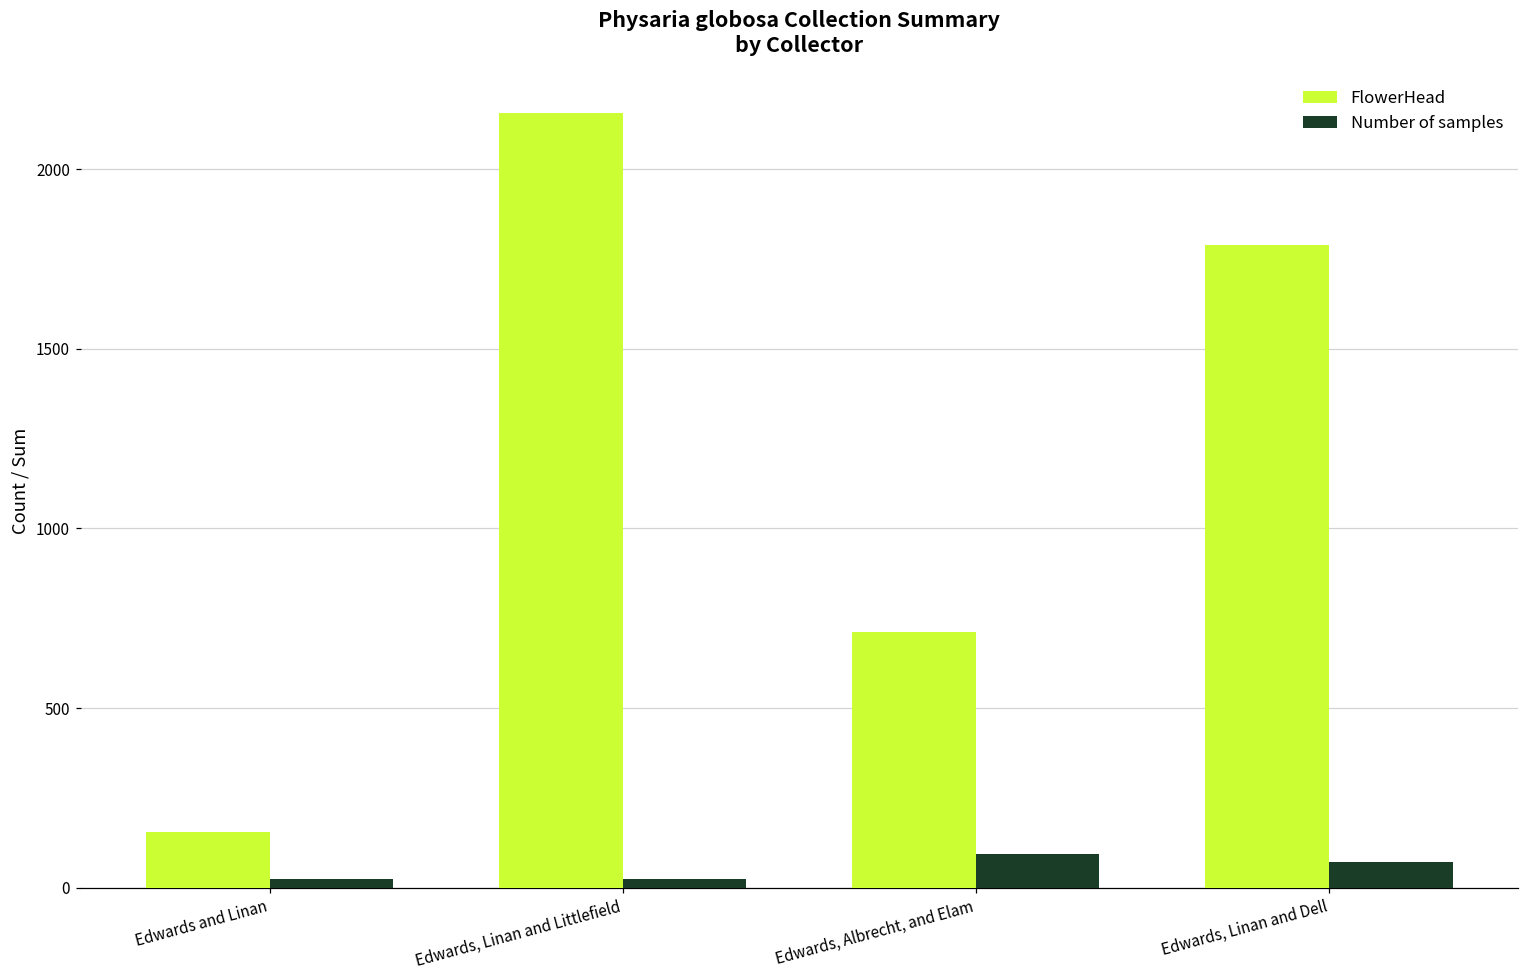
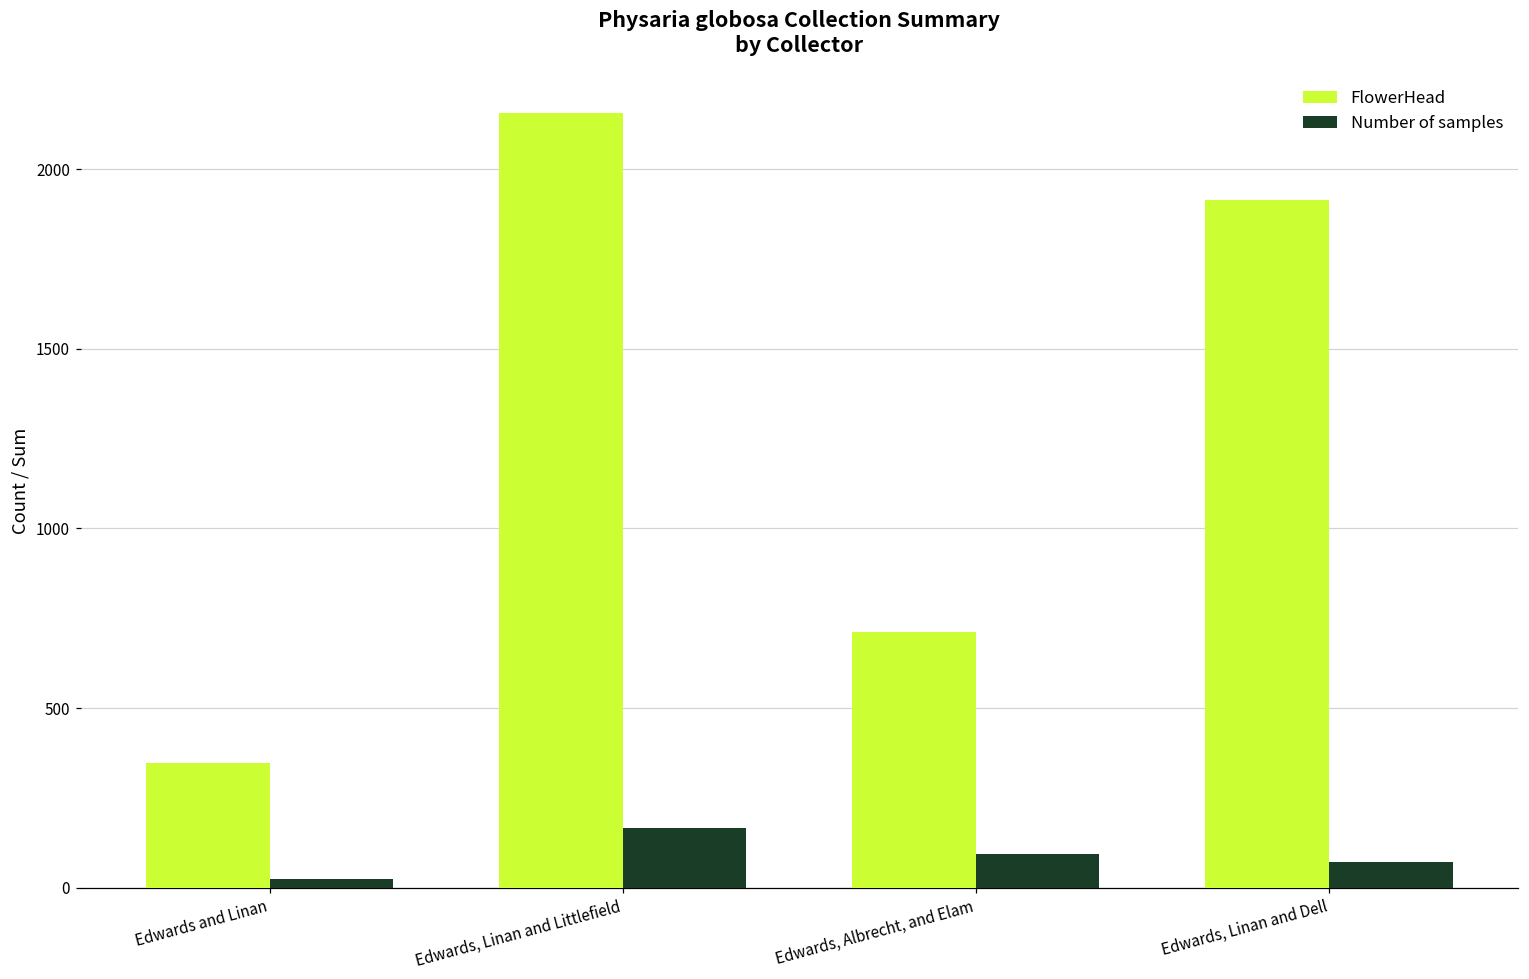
FlowerHead, Edwards and Linan: 160 -> 350
Number of samples, Edwards, Linan and Littlefield: 20 -> 170
FlowerHead, Edwards, Linan and Dell: 1790 -> 1920
